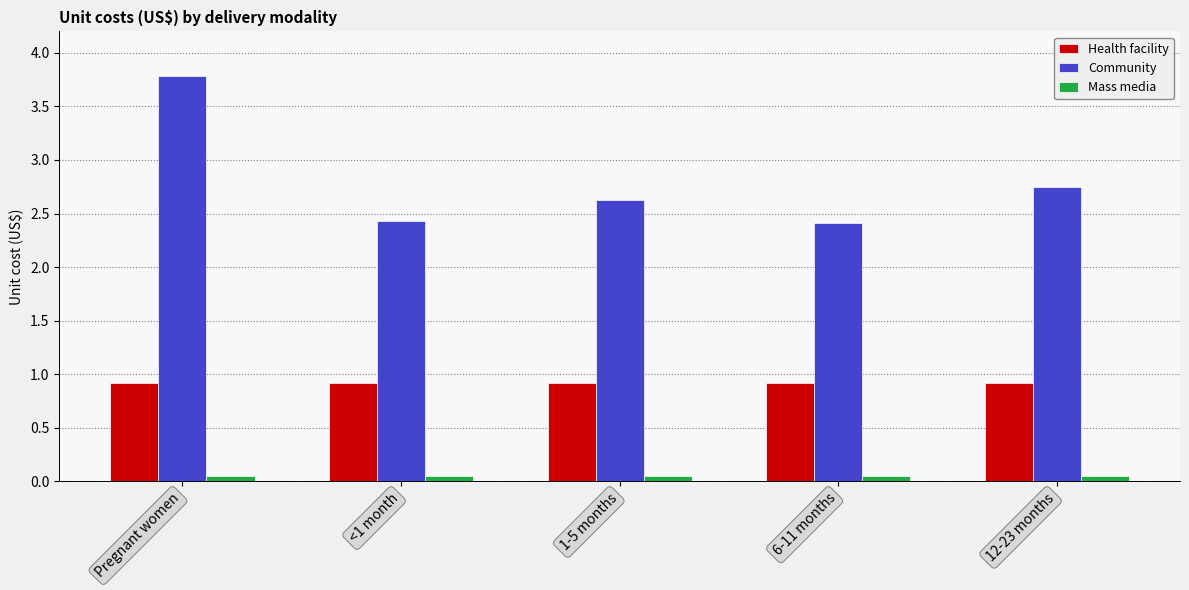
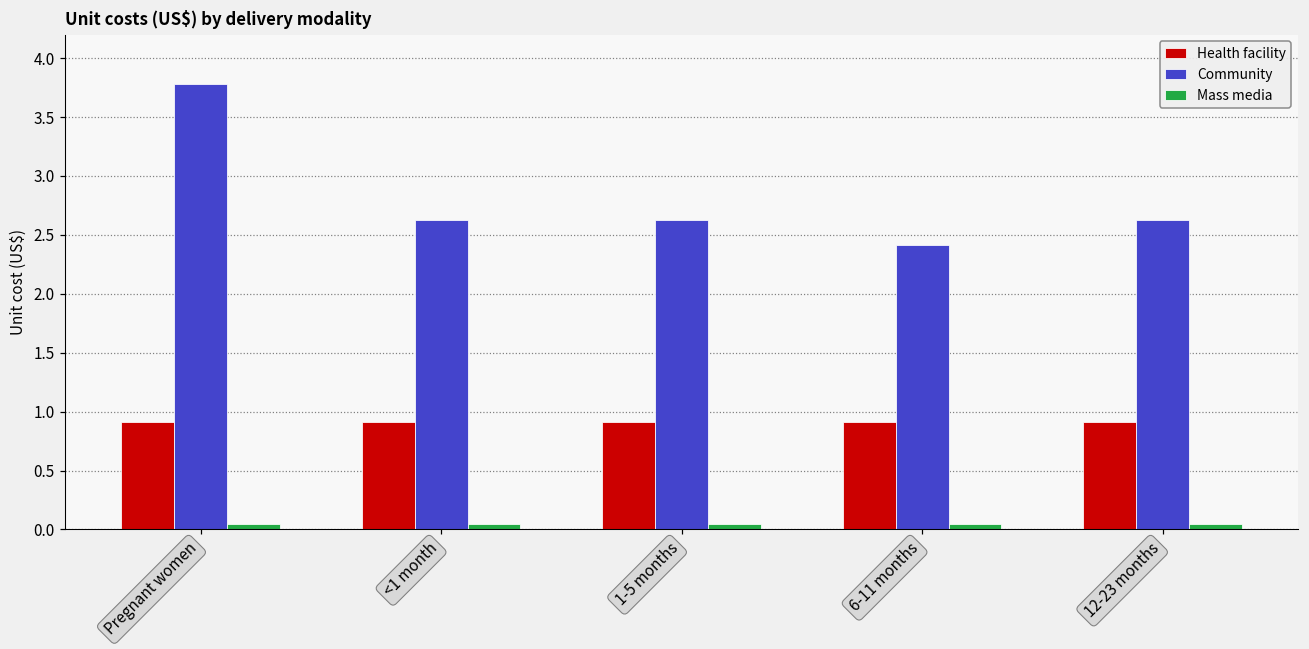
Community, <1 month: 2.43 -> 2.62
Community, 12-23 months: 2.75 -> 2.62
